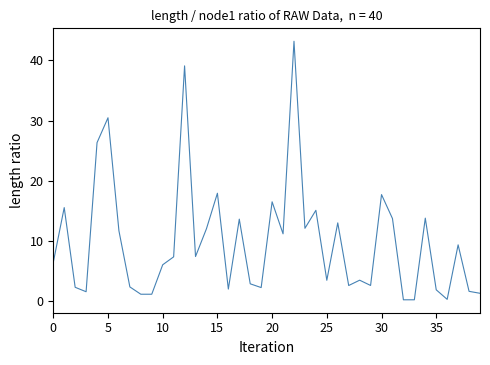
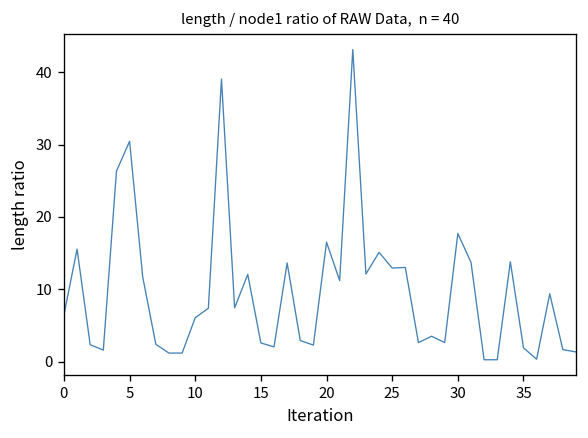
15: 18 -> 3
25: 4 -> 13
